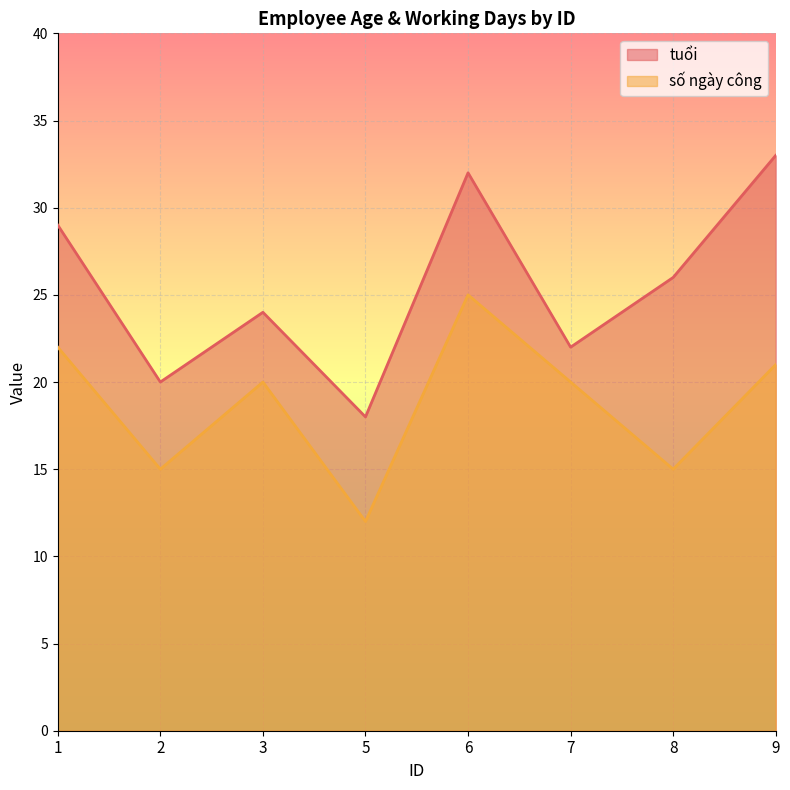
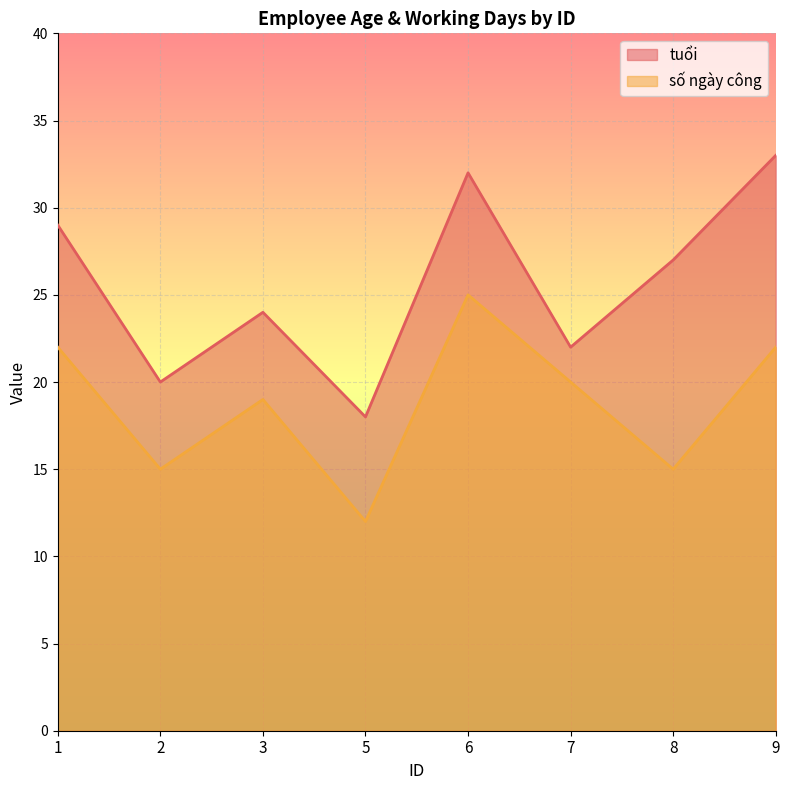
số ngày công, 3: 20 -> 19
tuổi, 8: 26 -> 27
số ngày công, 9: 21 -> 22
